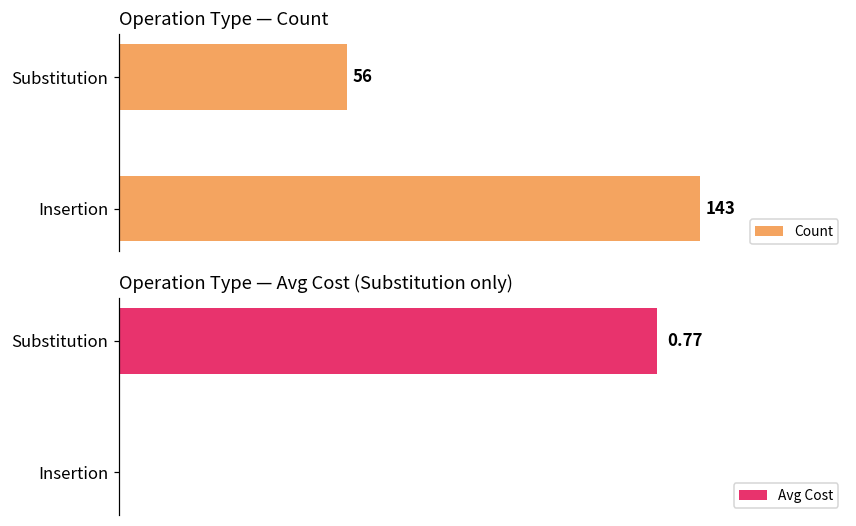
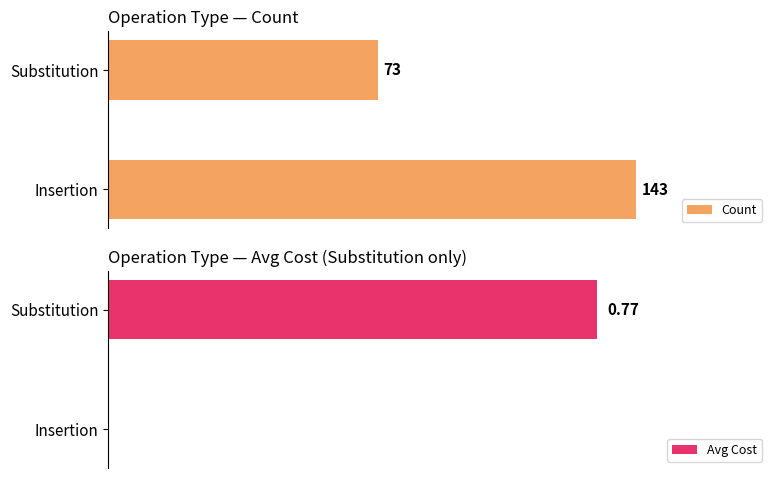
Operation Type — Count, Substitution: 56 -> 73
